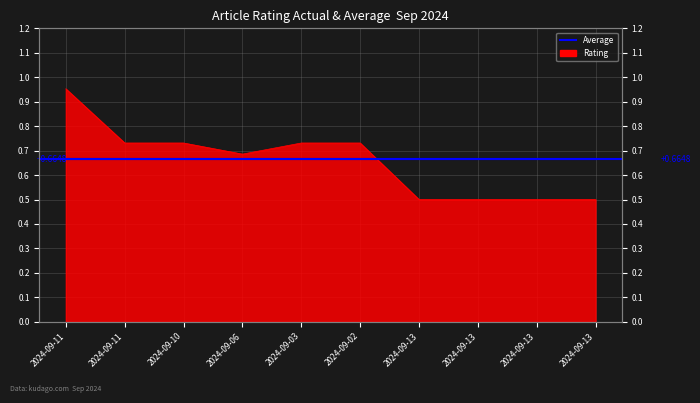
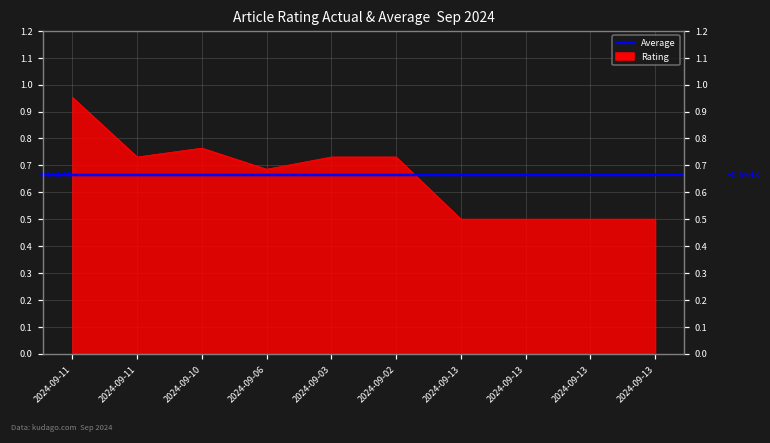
Rating, 2024-09-10: 0.73 -> 0.76
